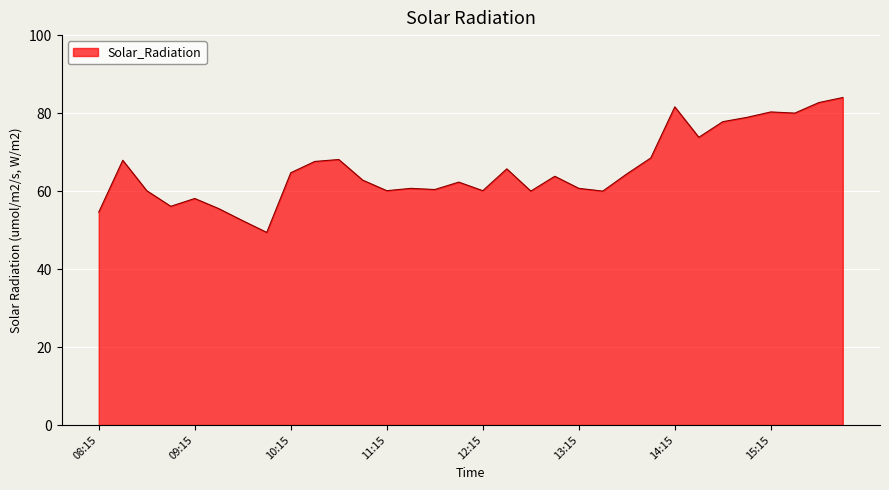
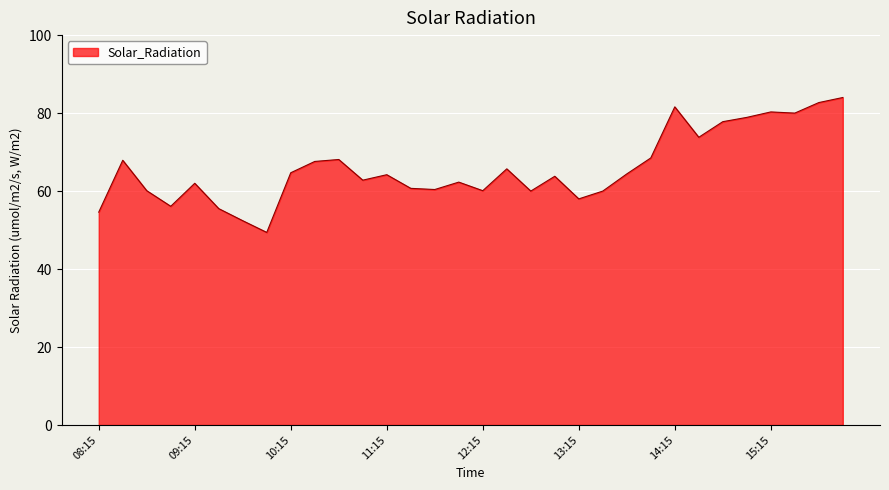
09:15: 58 -> 62
11:15: 60 -> 64
13:15: 61 -> 58
